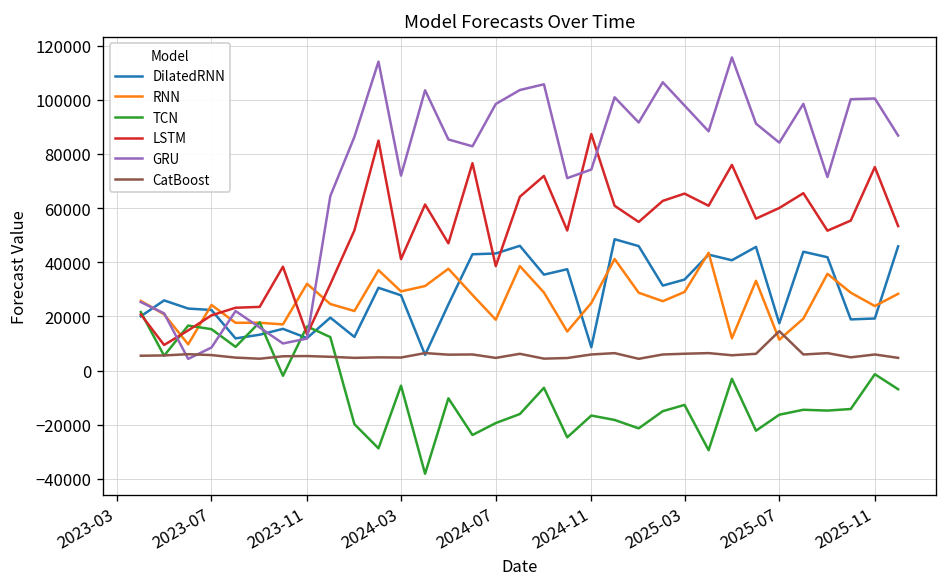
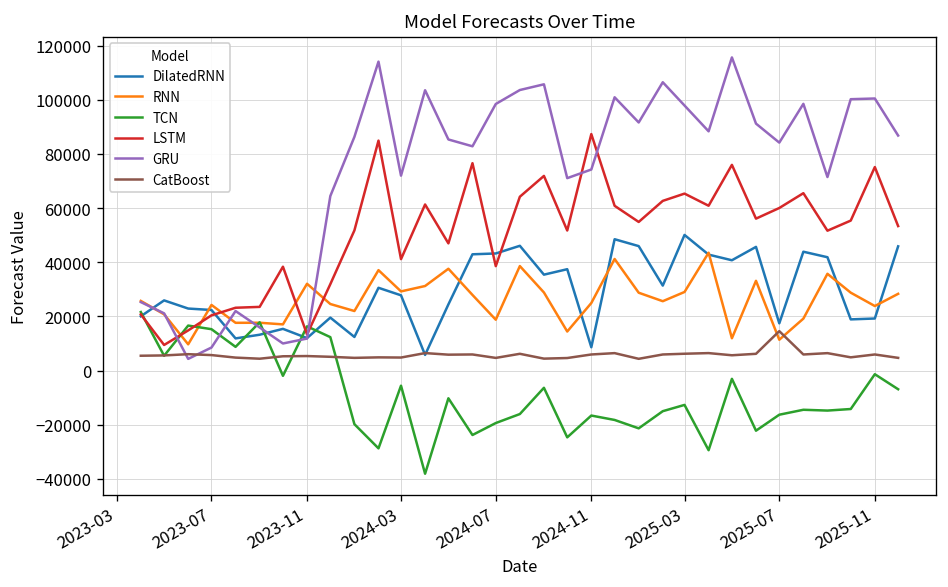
DilatedRNN, 2025-03: 34000 -> 50000
